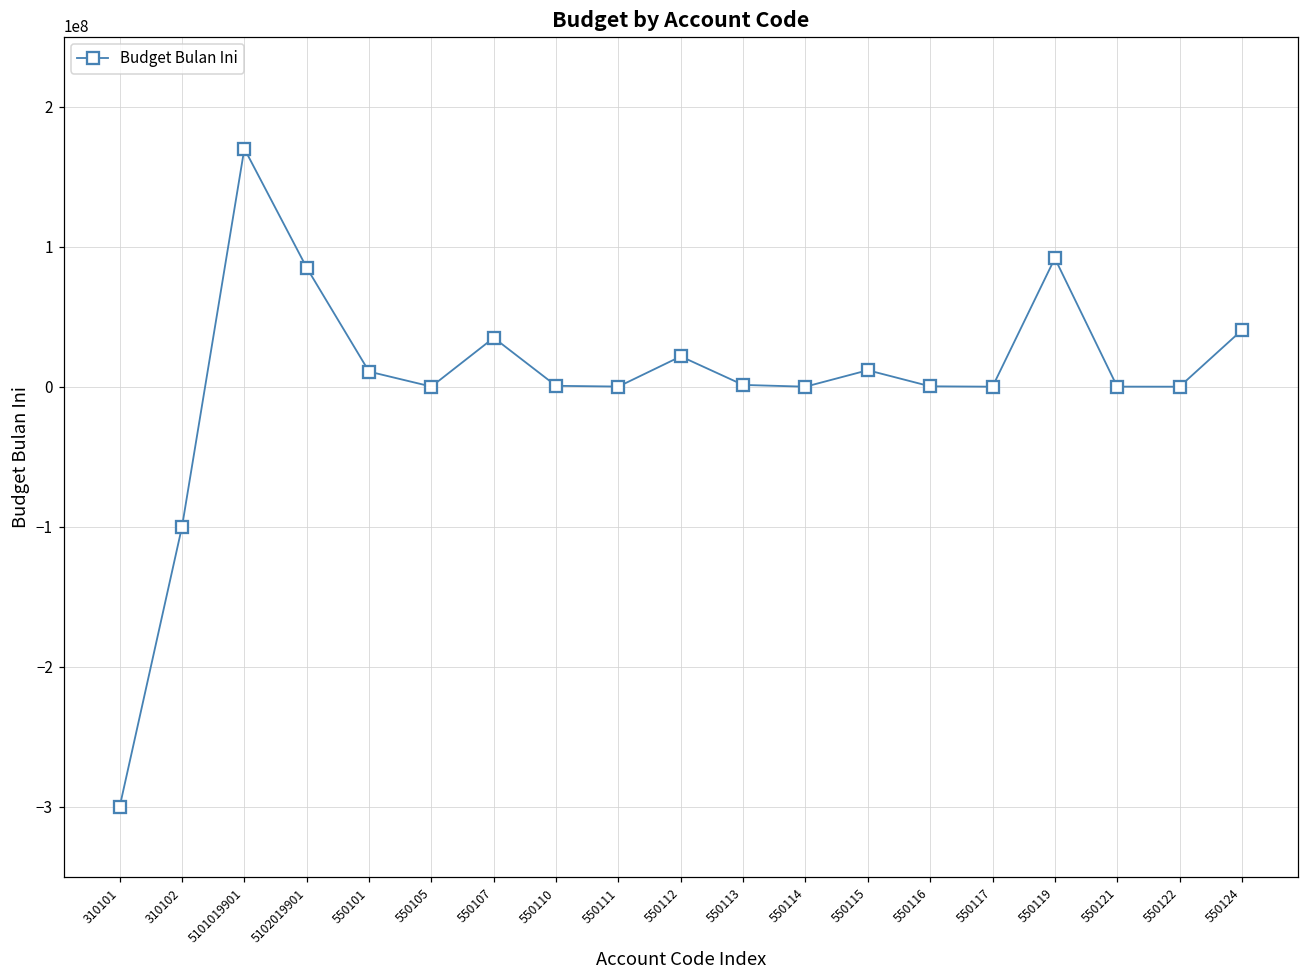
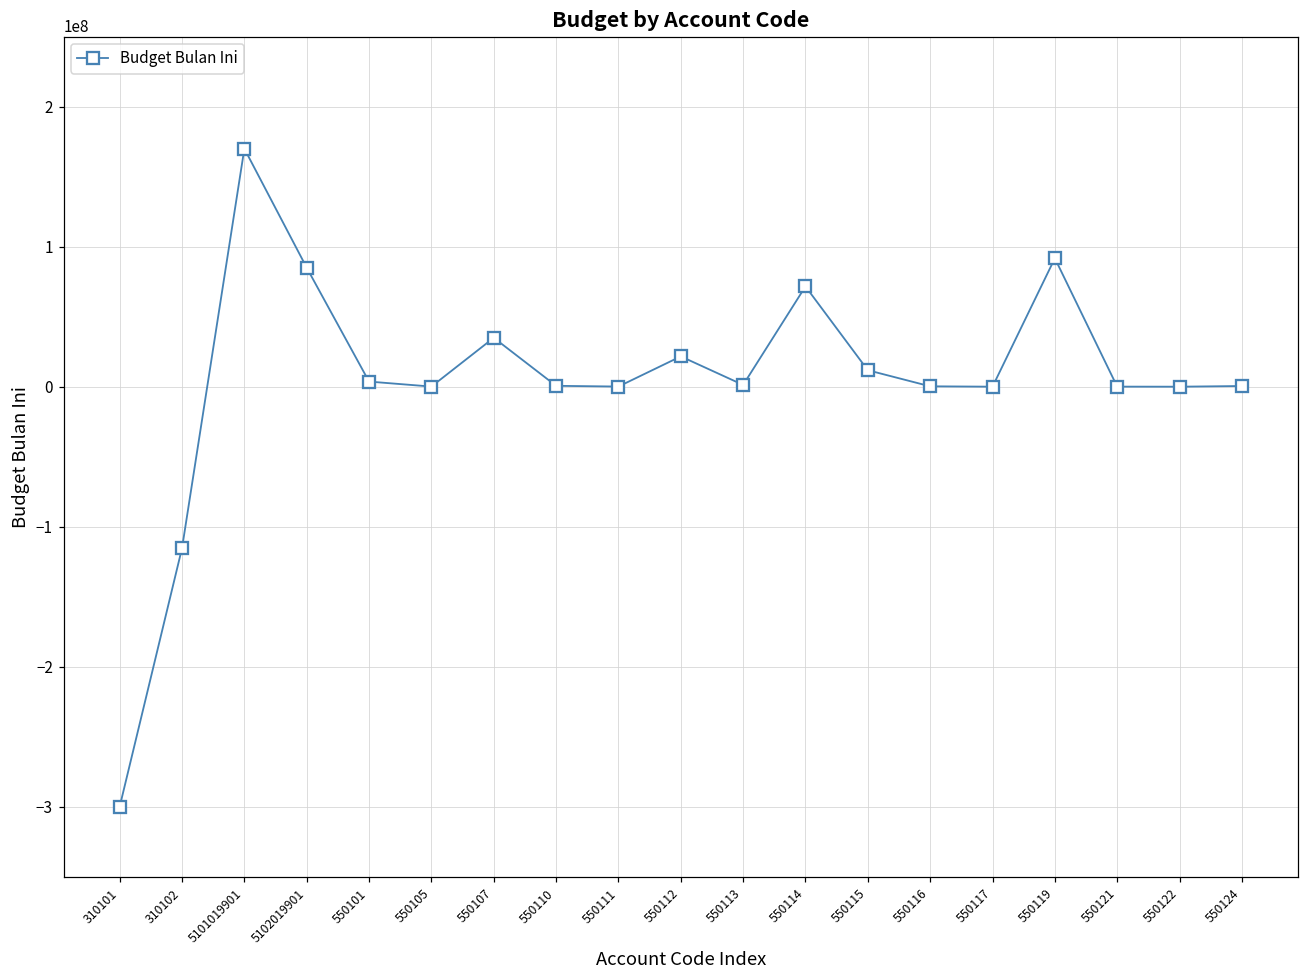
310102: -100000000 -> -115000000
550101: 11000000 -> 4000000
550114: 0 -> 72000000
550124: 40000000 -> 1000000
